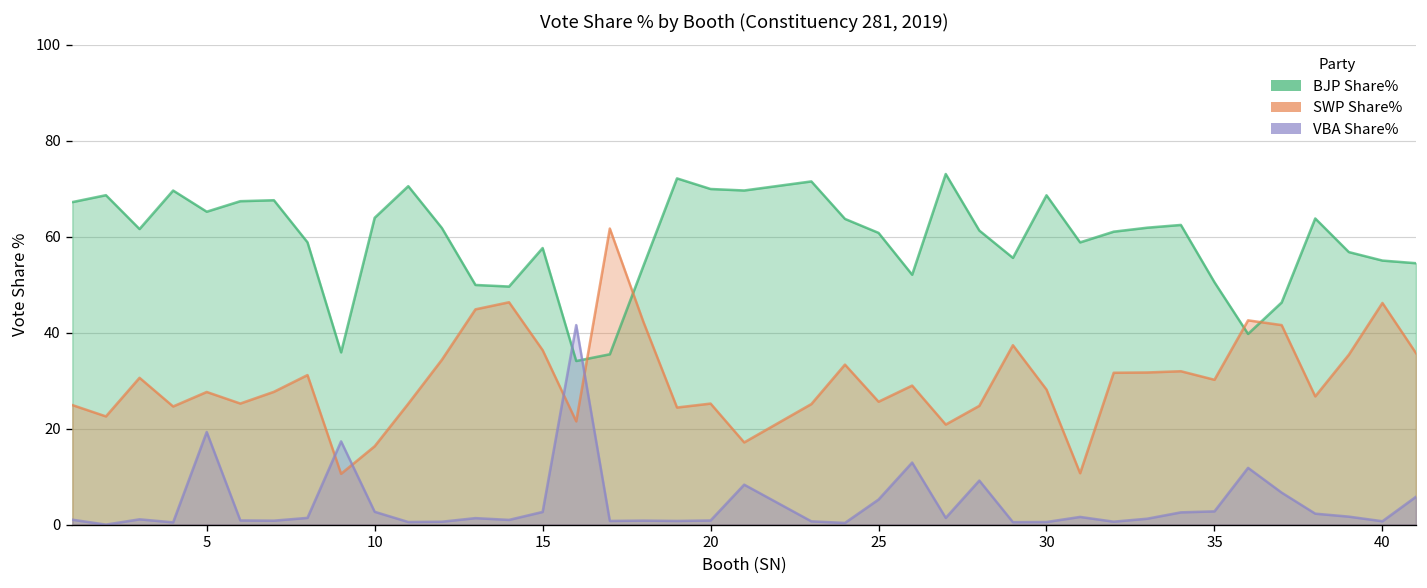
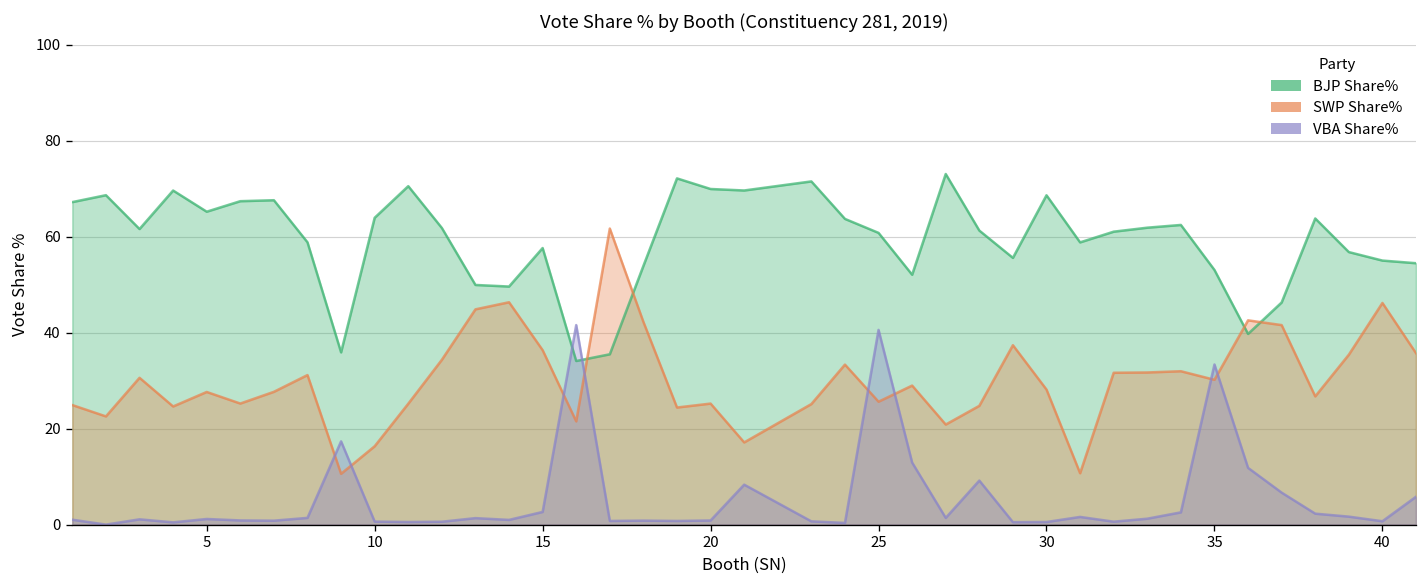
VBA Share%, 5: 19 -> 1
VBA Share%, 10: 3 -> 1
VBA Share%, 25: 5 -> 41
BJP Share%, 35: 50 -> 53
VBA Share%, 35: 3 -> 33
